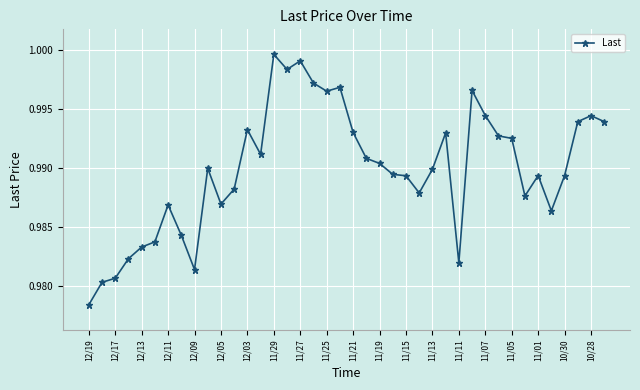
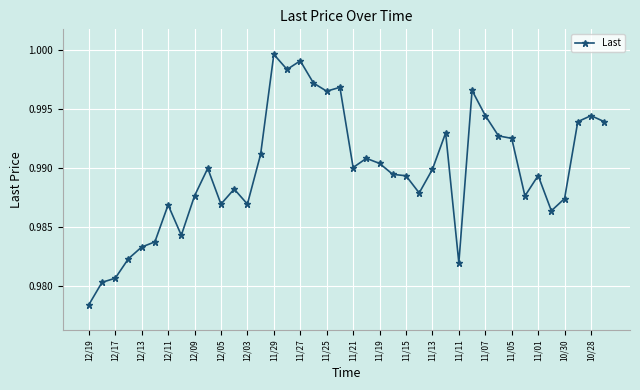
12/09: 0.9814 -> 0.9876
12/03: 0.9932 -> 0.9869
11/21: 0.9930 -> 0.9900
10/30: 0.9893 -> 0.9874
